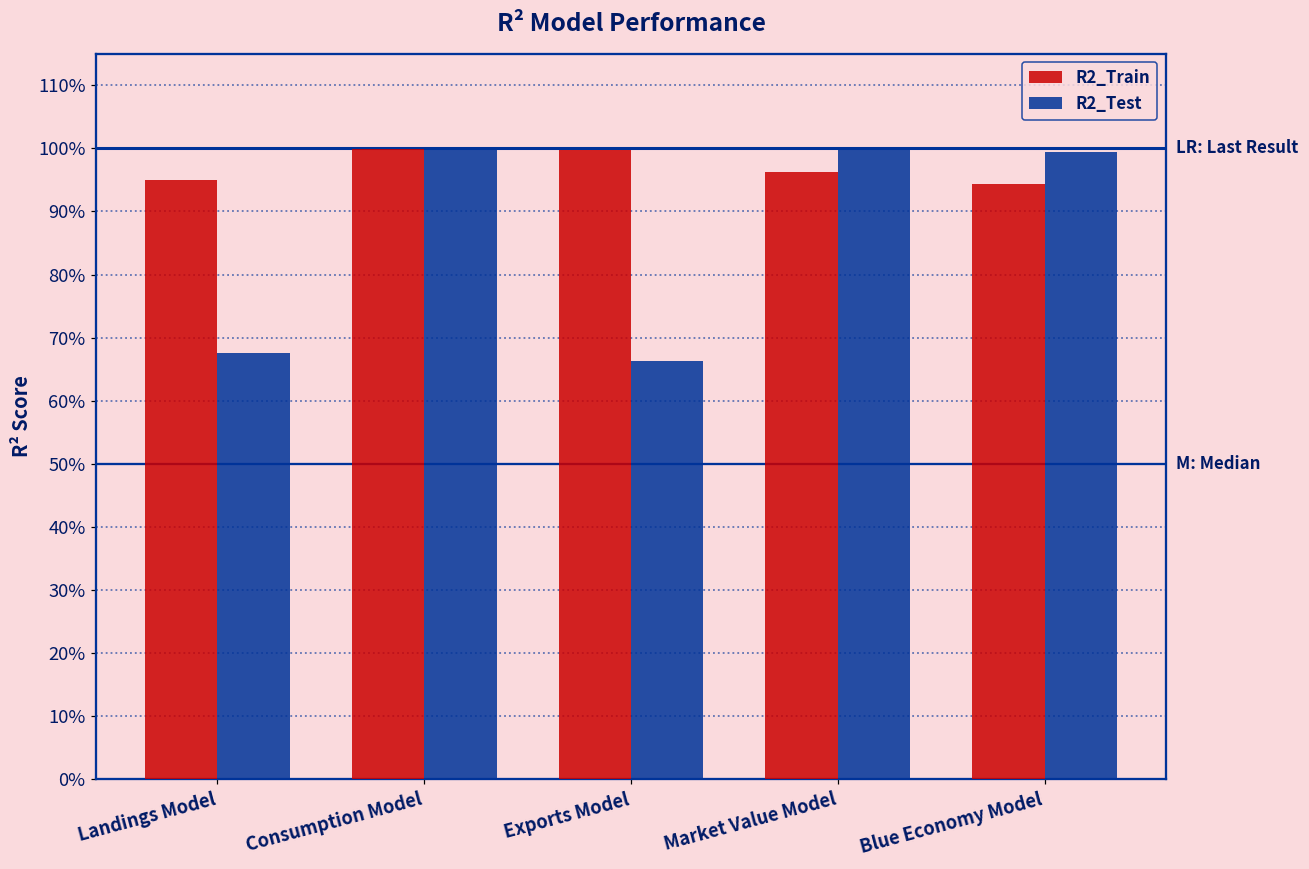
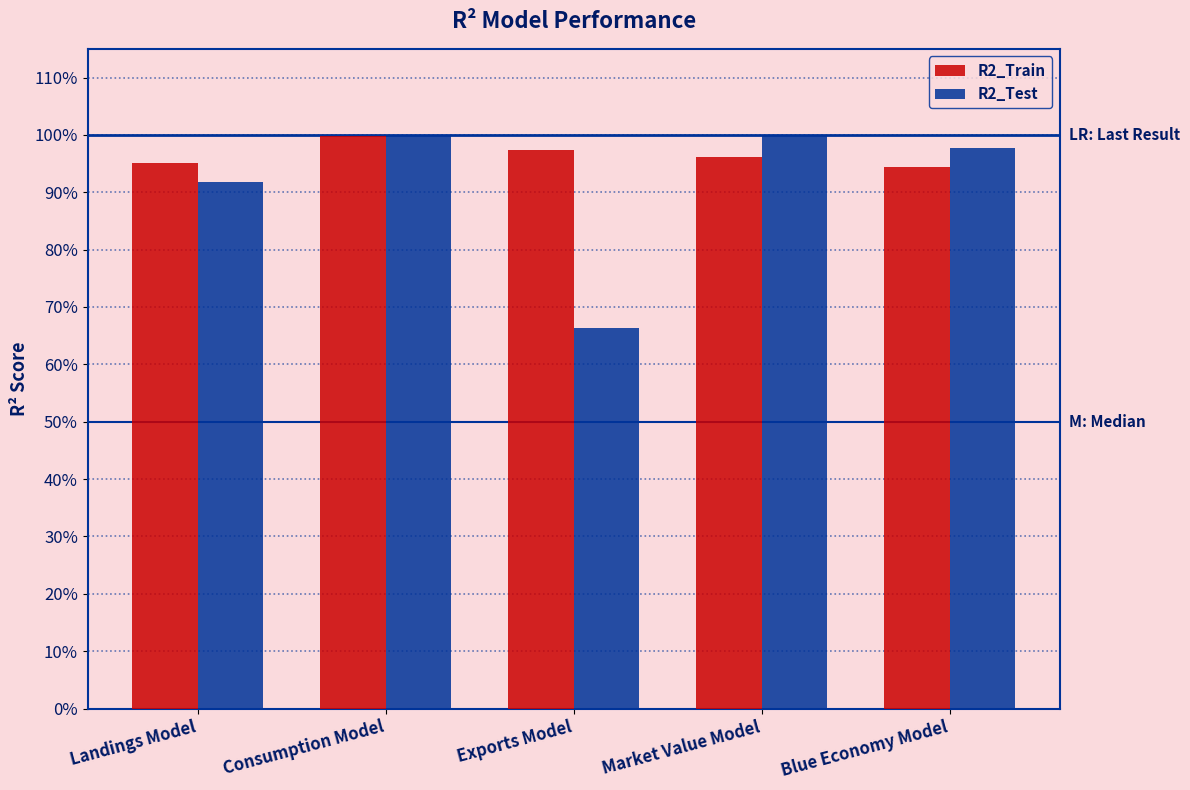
R2_Test, Landings Model: 67% -> 92%
R2_Train, Exports Model: 100% -> 97%
R2_Test, Blue Economy Model: 99% -> 98%
